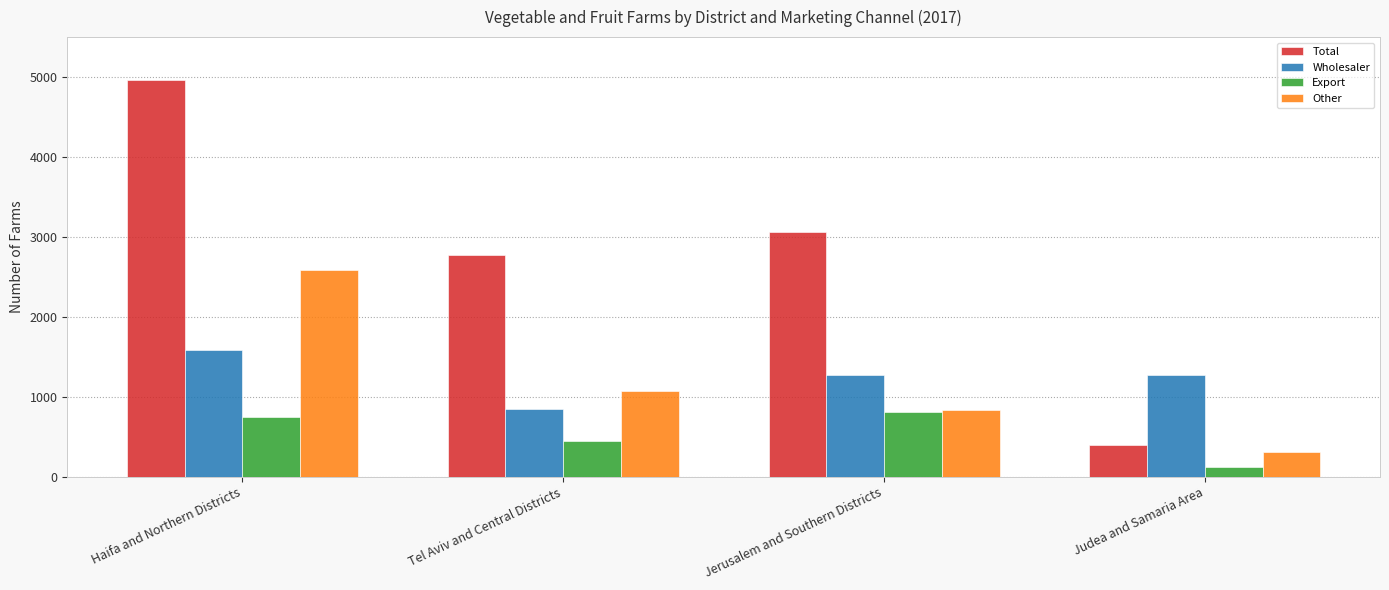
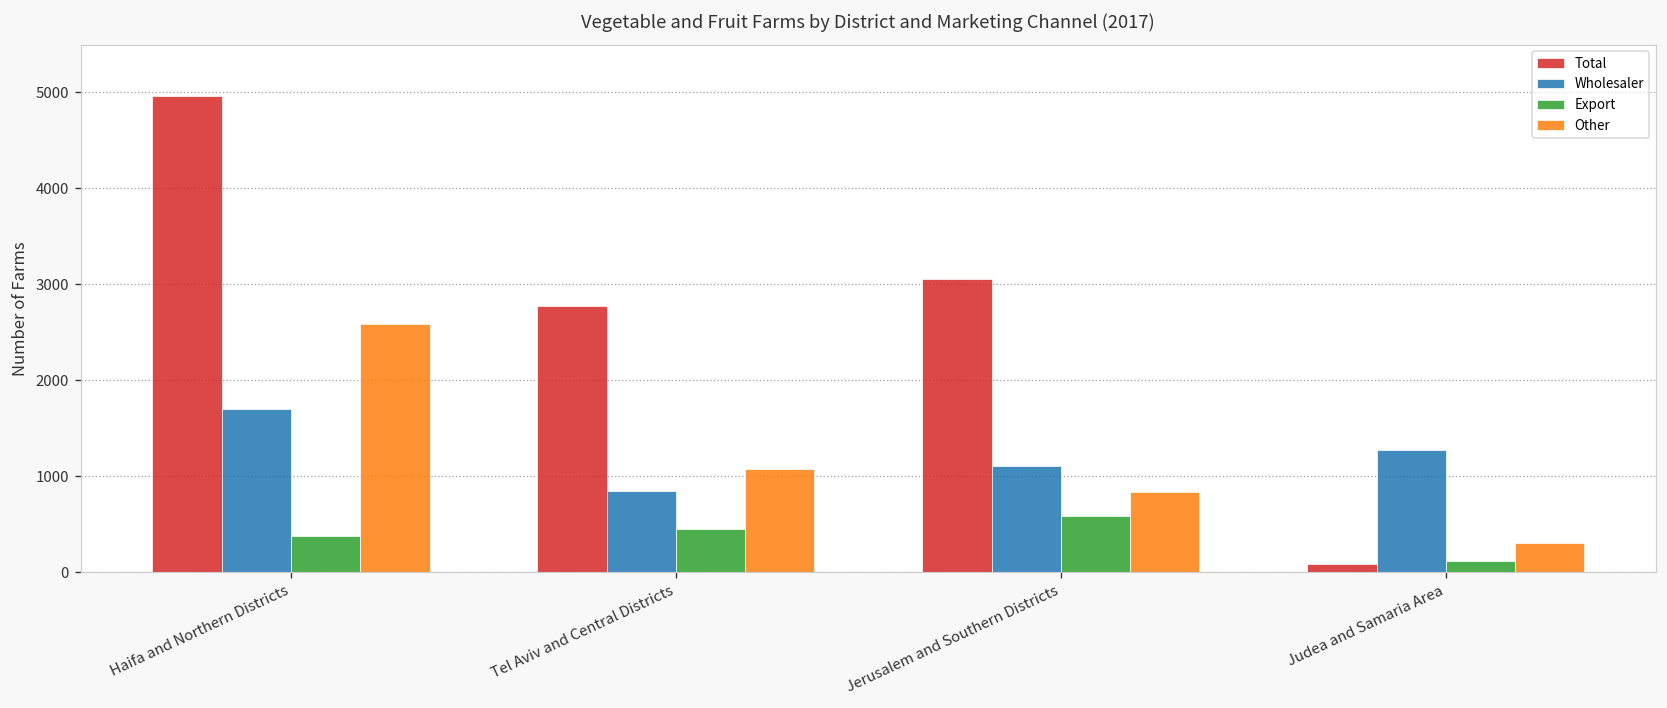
Wholesaler, Haifa and Northern Districts: 1600 -> 1700
Export, Haifa and Northern Districts: 700 -> 400
Wholesaler, Jerusalem and Southern Districts: 1300 -> 1100
Export, Jerusalem and Southern Districts: 800 -> 600
Total, Judea and Samaria Area: 400 -> 100
